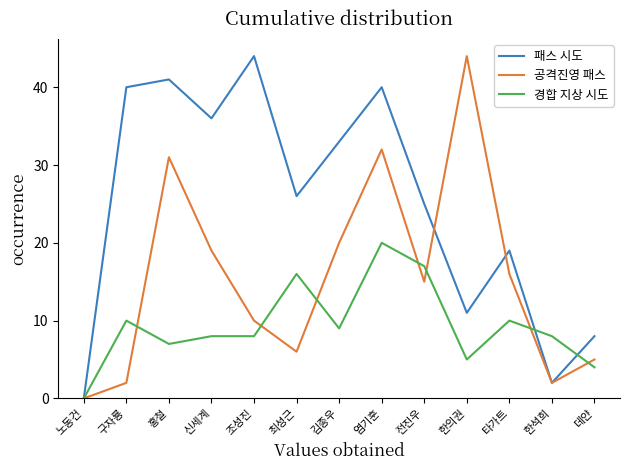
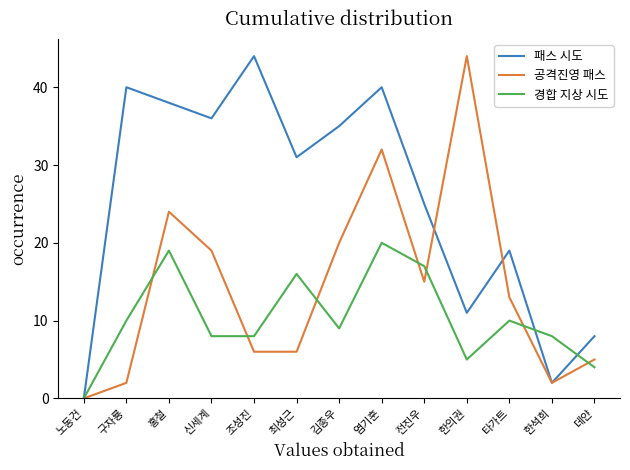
패스 시도, 홍철: 41 -> 38
공격진영 패스, 홍철: 31 -> 24
경합 지상 시도, 홍철: 7 -> 19
공격진영 패스, 조성진: 10 -> 6
패스 시도, 최성근: 26 -> 31
패스 시도, 김종우: 33 -> 35
공격진영 패스, 타가트: 16 -> 13
